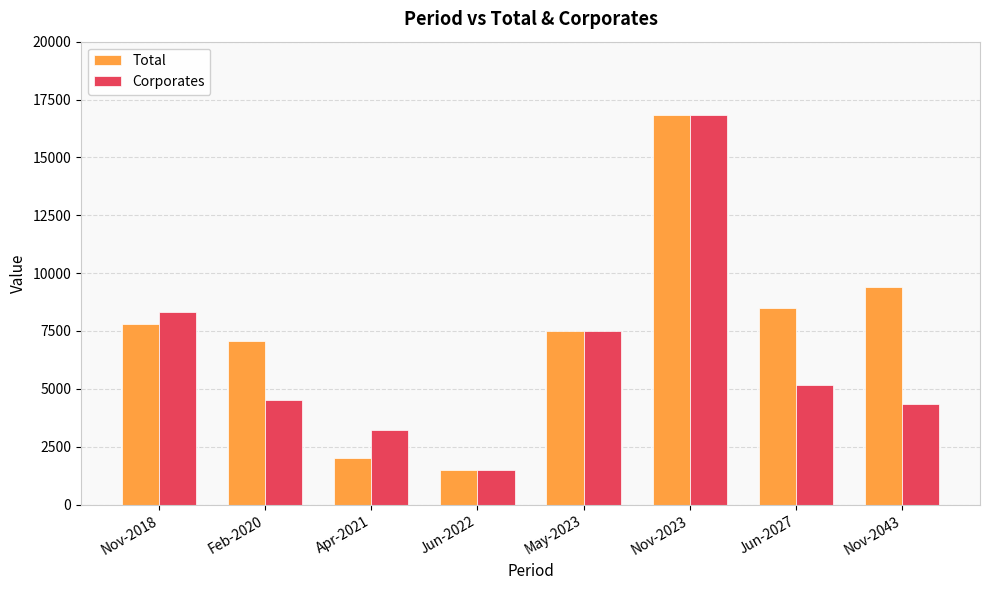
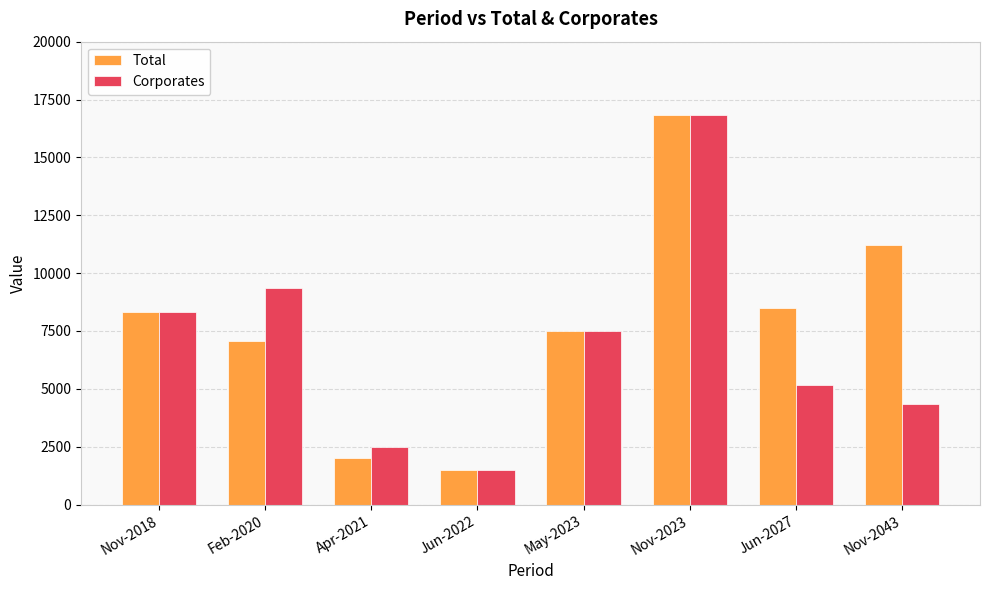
Total, Nov-2018: 7800 -> 8300
Corporates, Feb-2020: 4500 -> 9400
Corporates, Apr-2021: 3200 -> 2500
Total, Nov-2043: 9400 -> 11200
